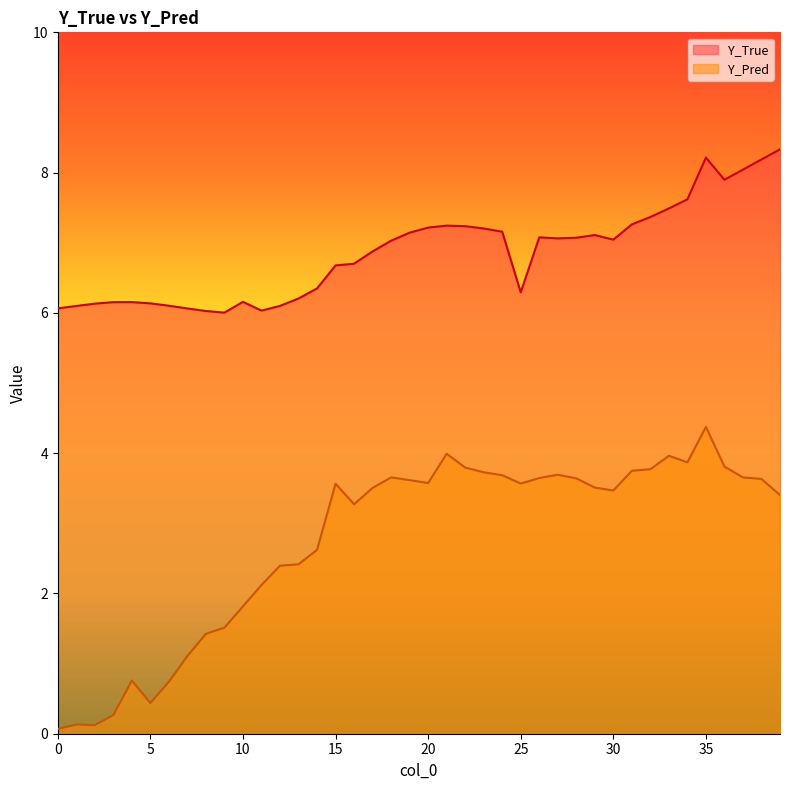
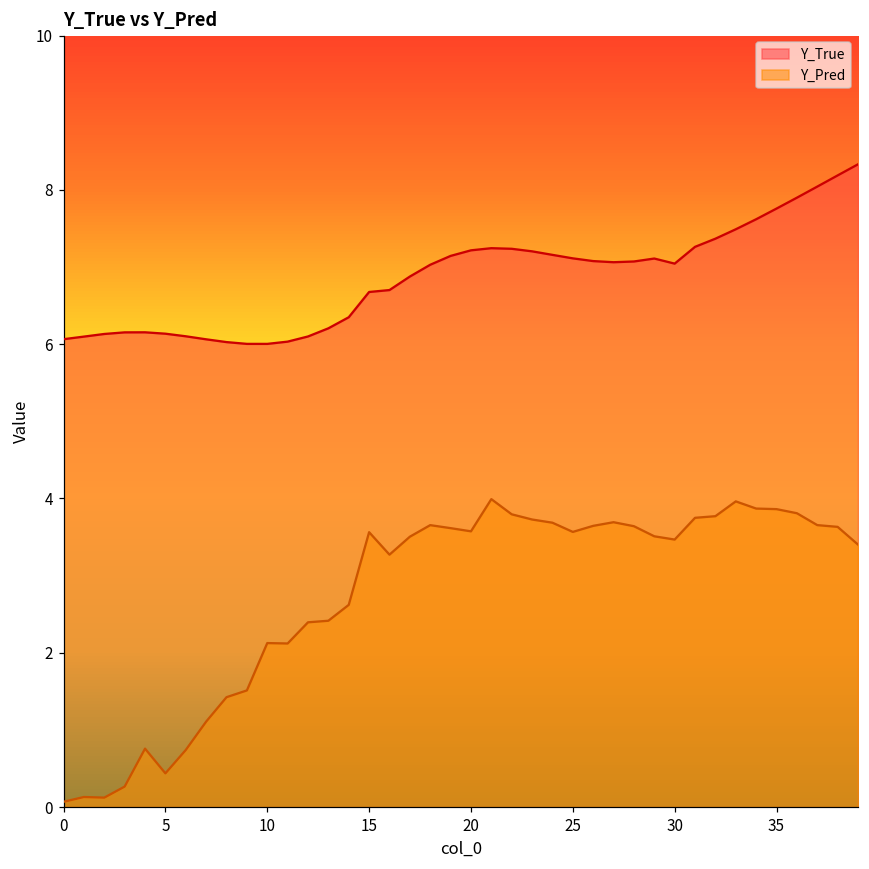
Y_True, 10: 6.2 -> 6.0
Y_Pred, 10: 1.8 -> 2.1
Y_True, 25: 6.3 -> 7.1
Y_True, 35: 8.2 -> 7.8
Y_Pred, 35: 4.4 -> 3.9
